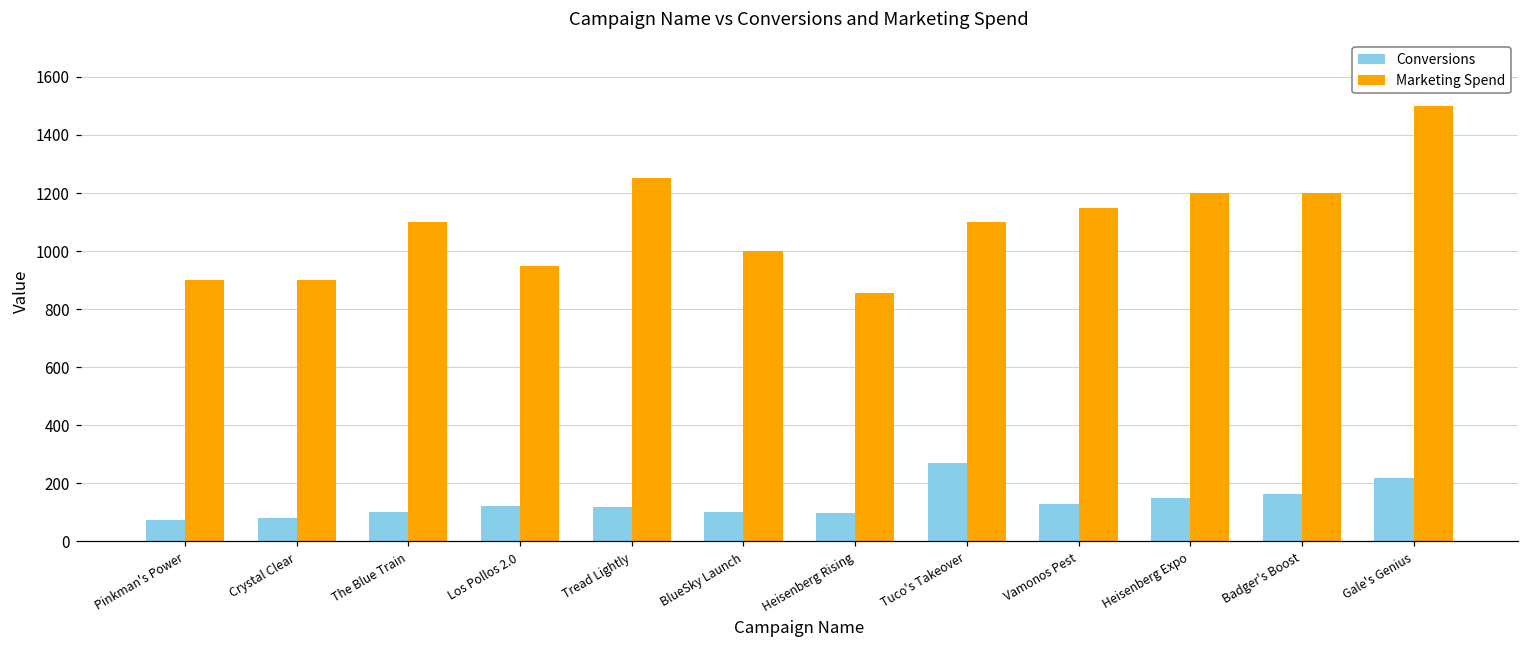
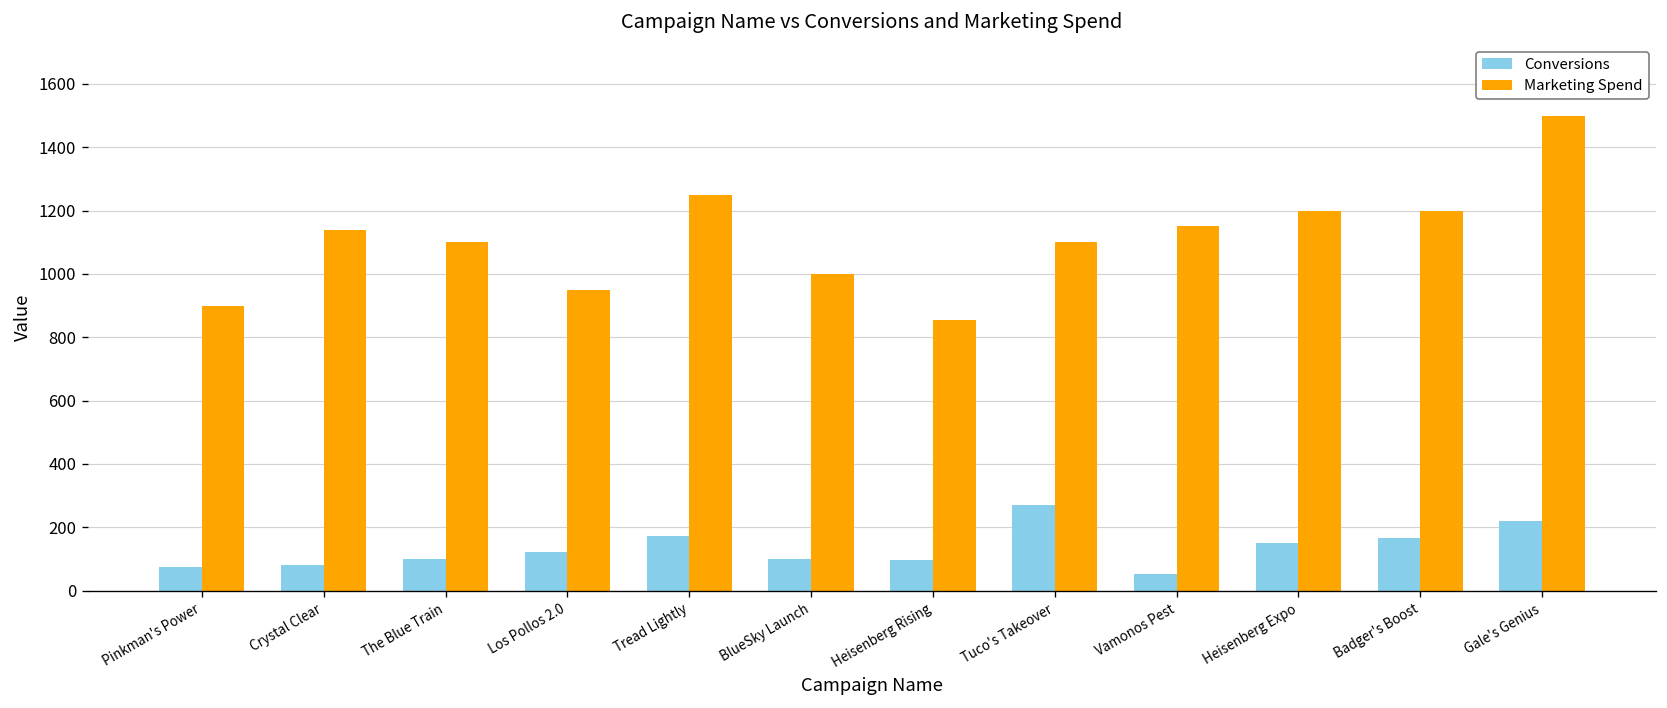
Marketing Spend, Crystal Clear: 900 -> 1140
Conversions, Tread Lightly: 120 -> 170
Conversions, Vamonos Pest: 130 -> 50
